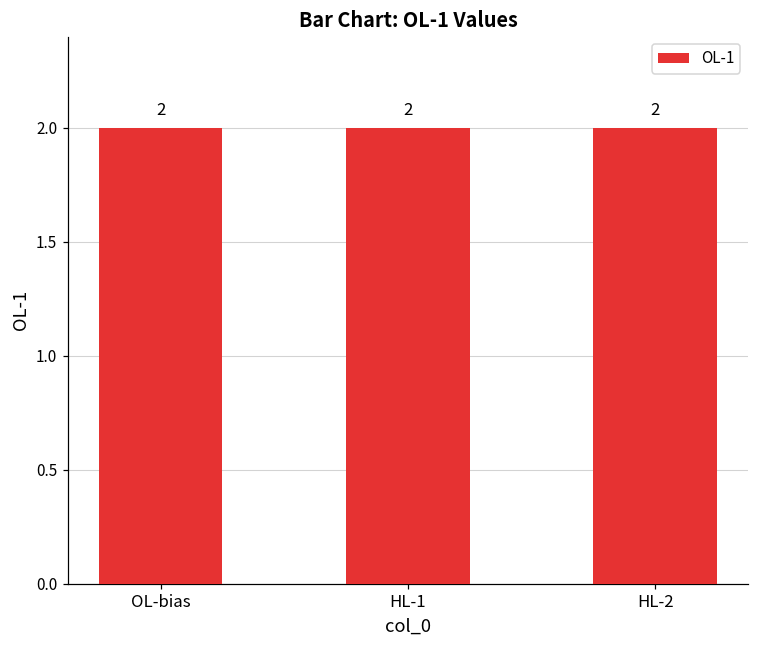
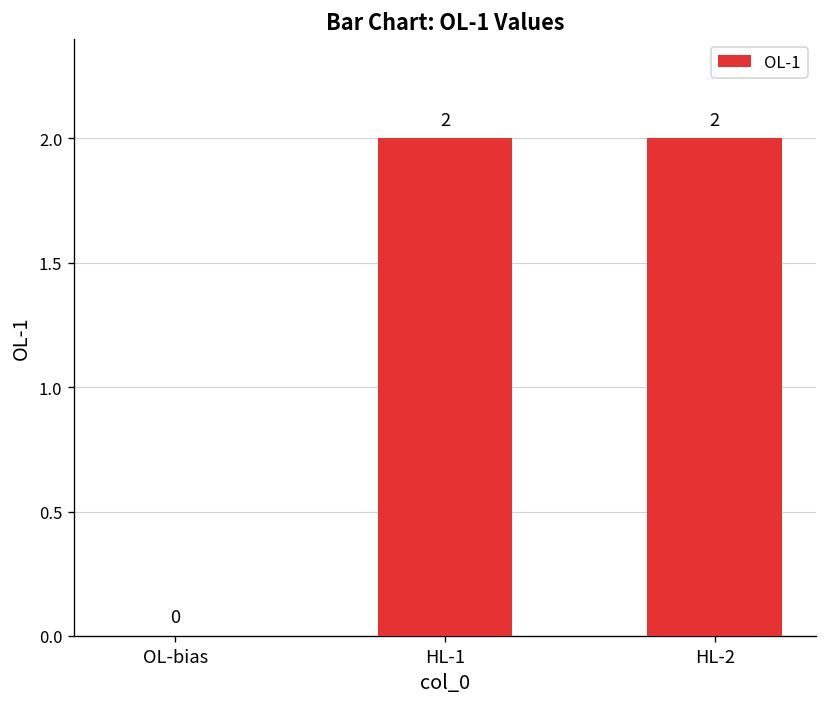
OL-bias: 2 -> 0
